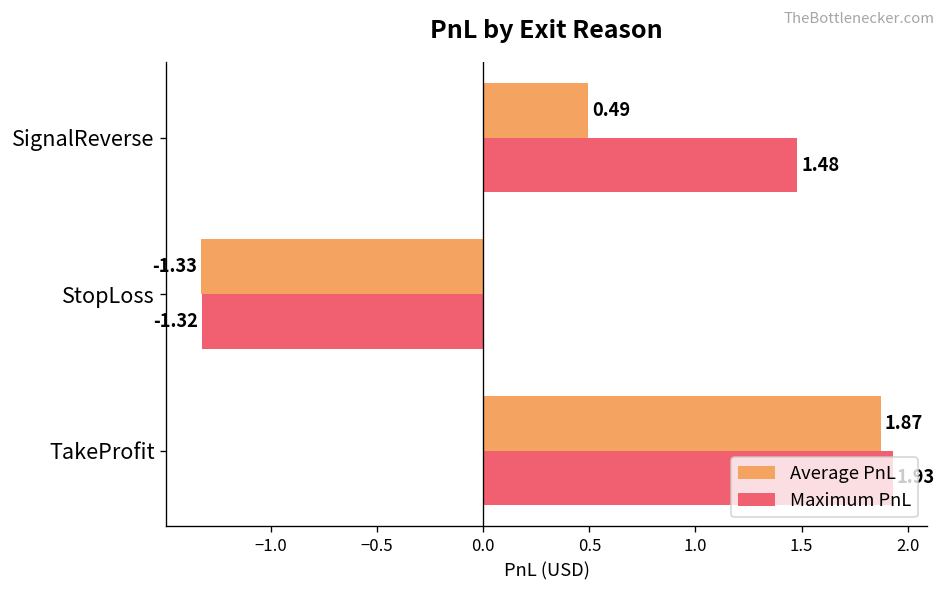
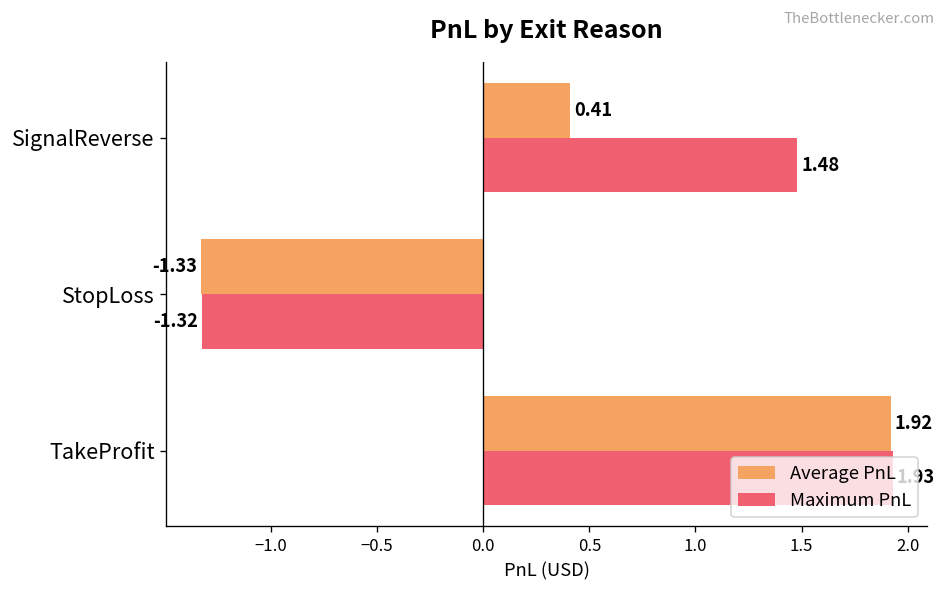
Average PnL, SignalReverse: 0.49 -> 0.41
Average PnL, TakeProfit: 1.87 -> 1.92
